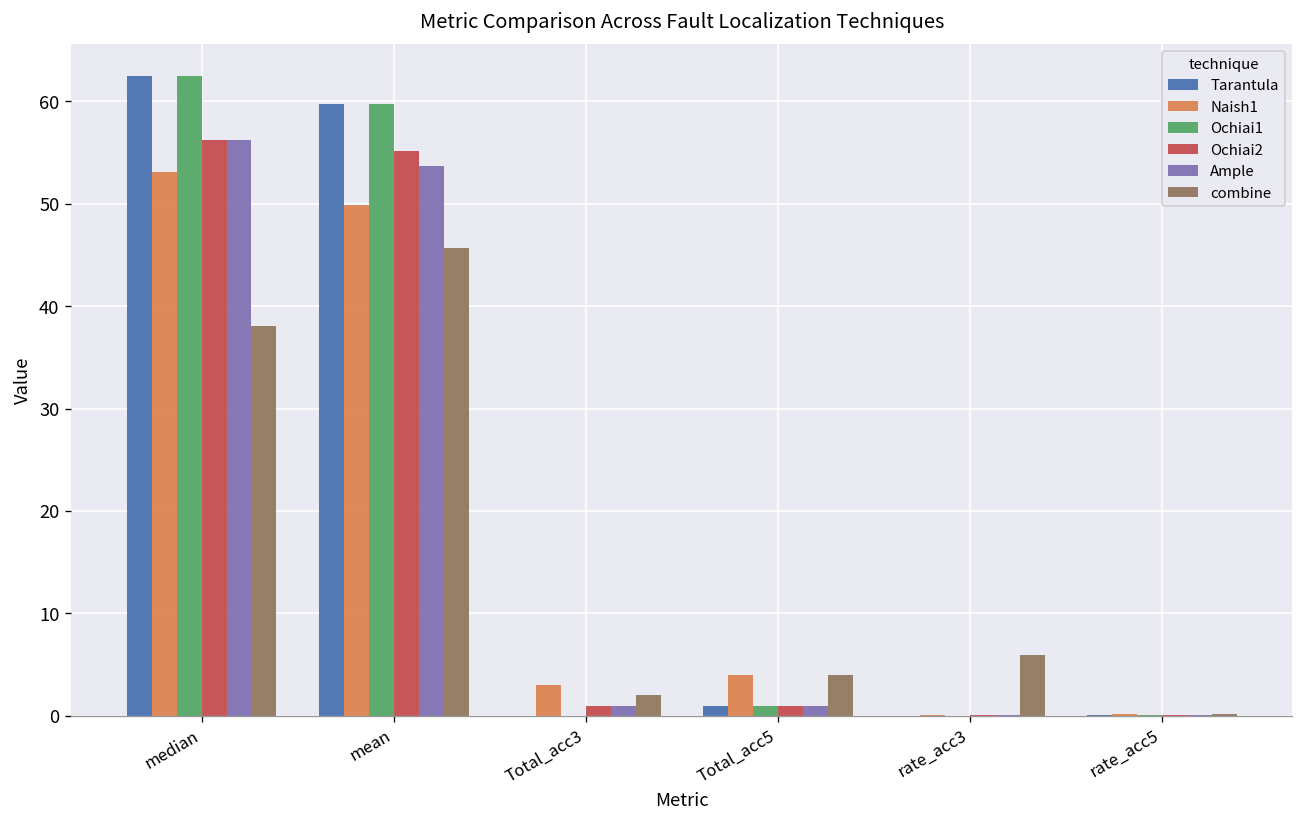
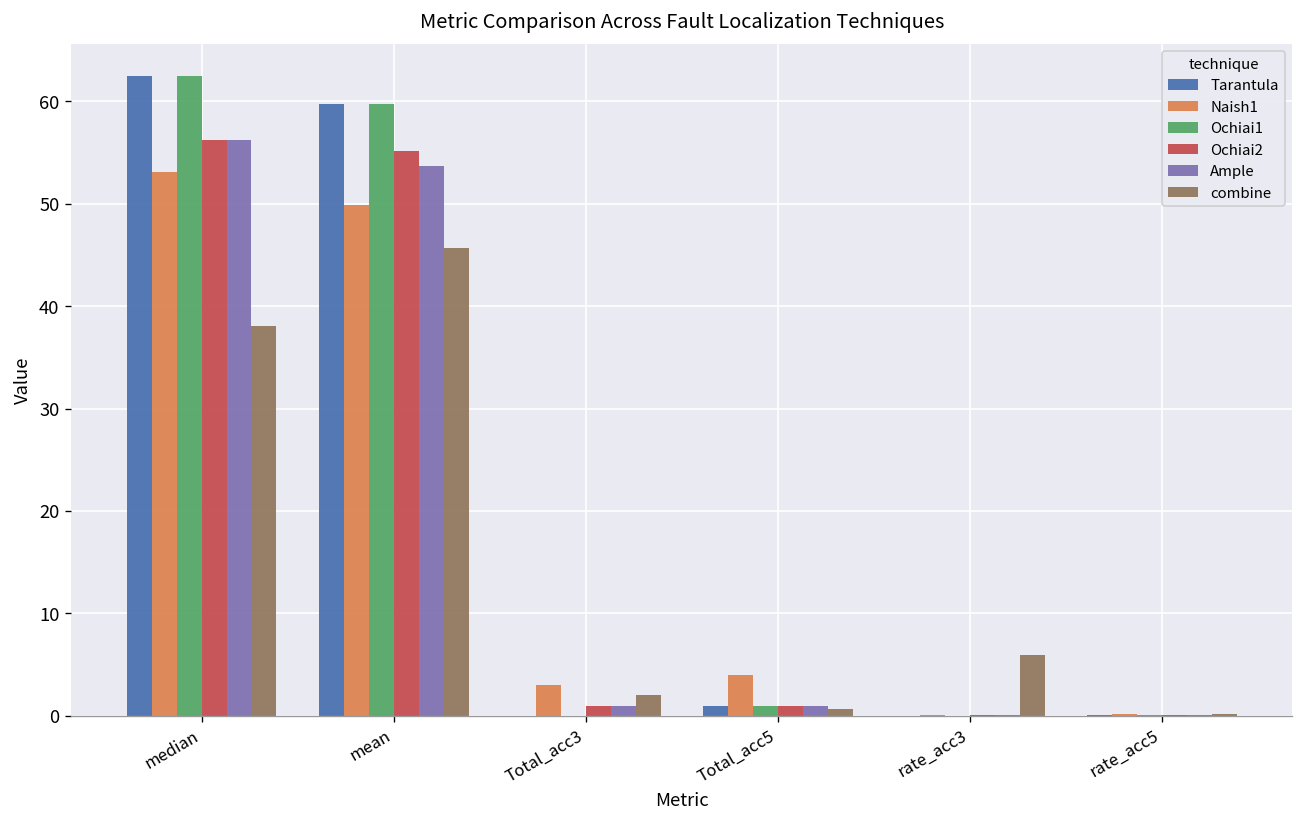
combine, Total_acc5: 4 -> 1
